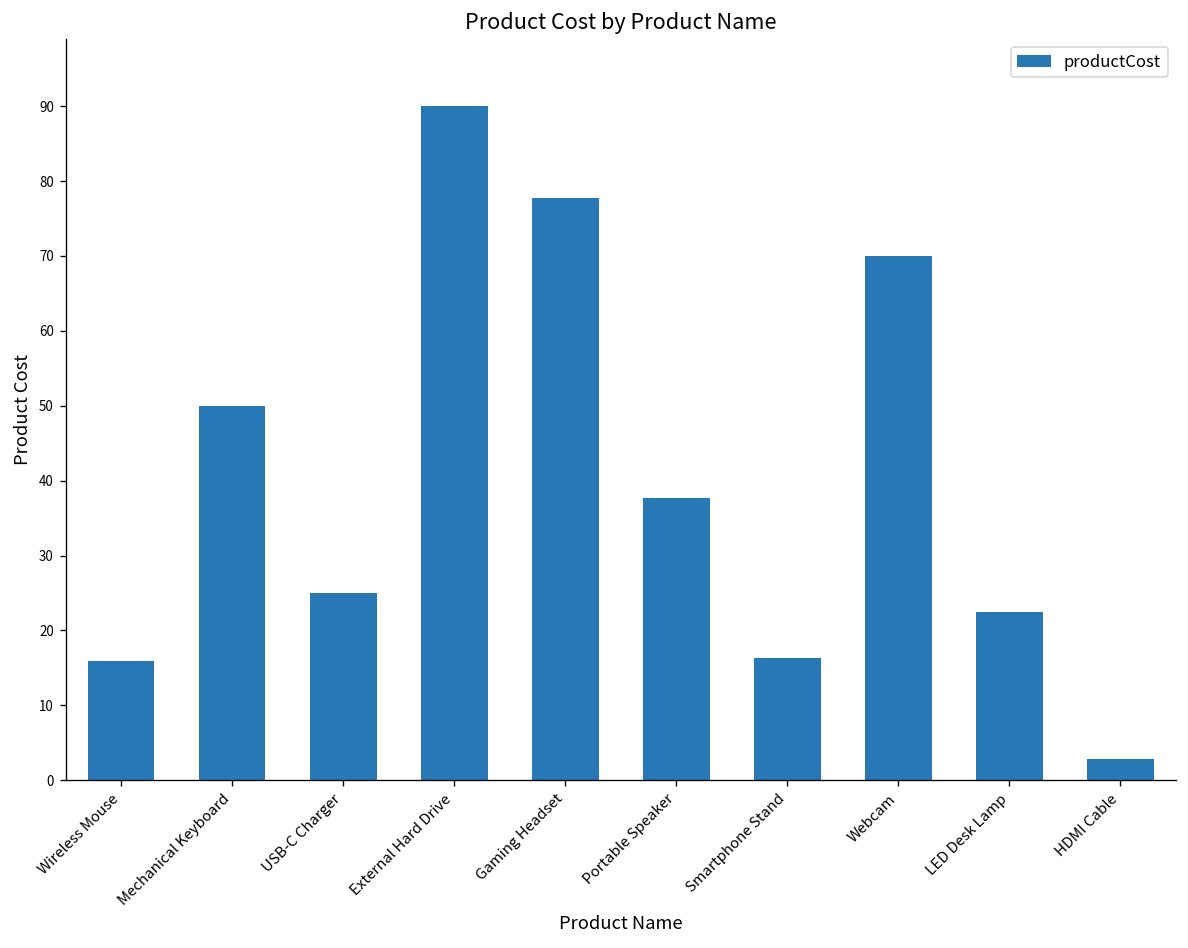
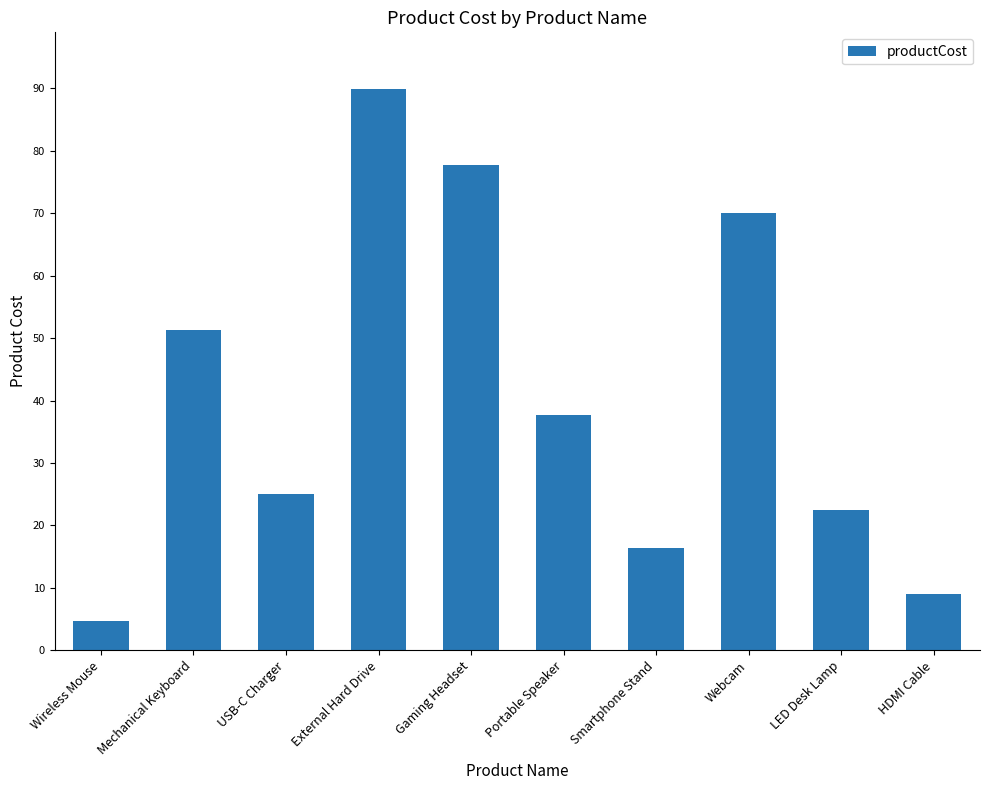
Wireless Mouse: 16 -> 5
Mechanical Keyboard: 50 -> 51
HDMI Cable: 3 -> 9
